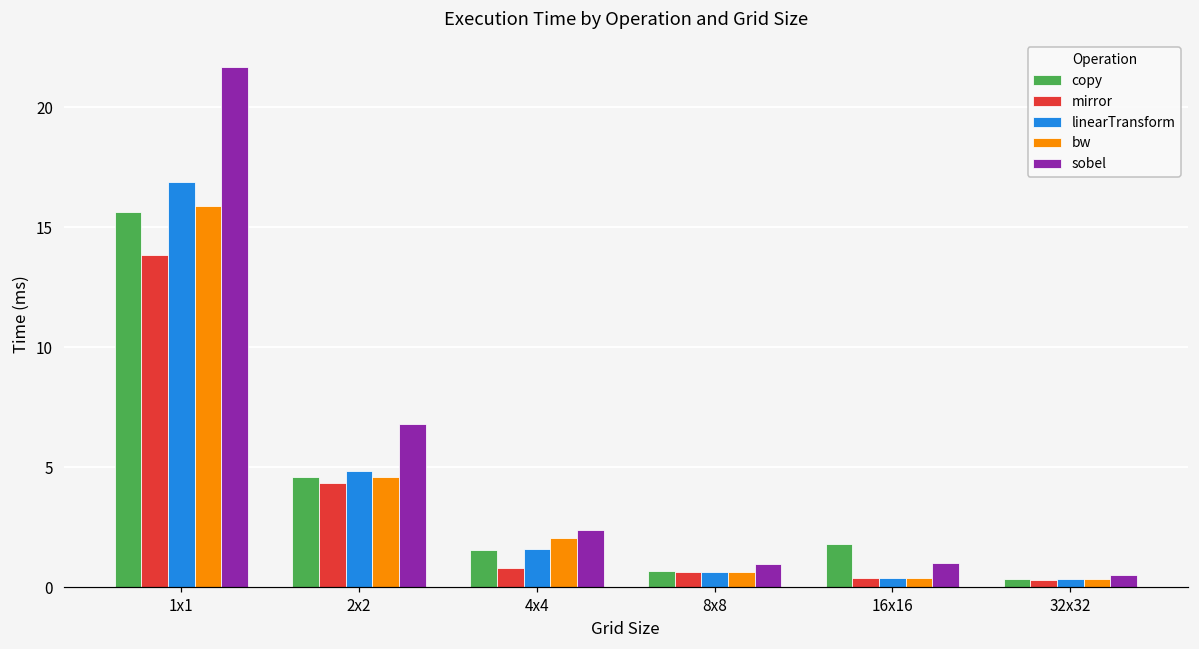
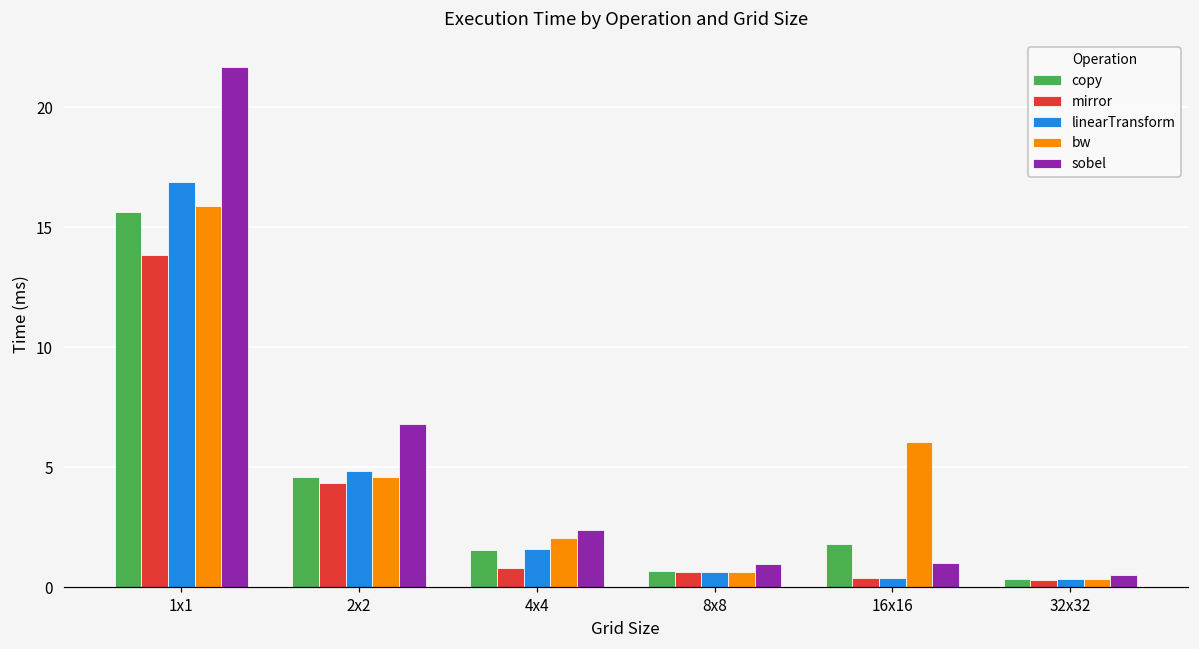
bw, 16x16: 0.4 -> 6.0
